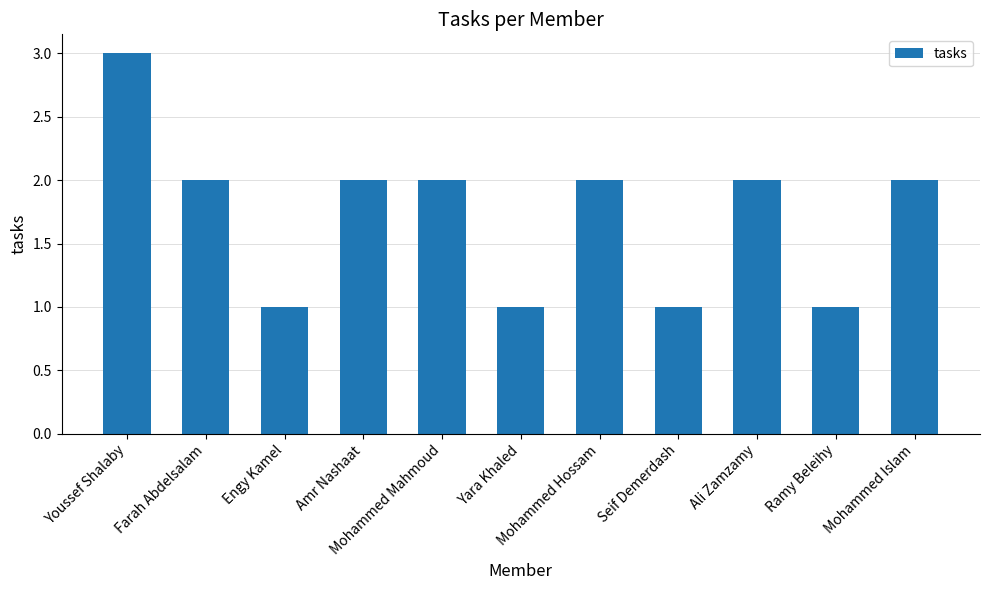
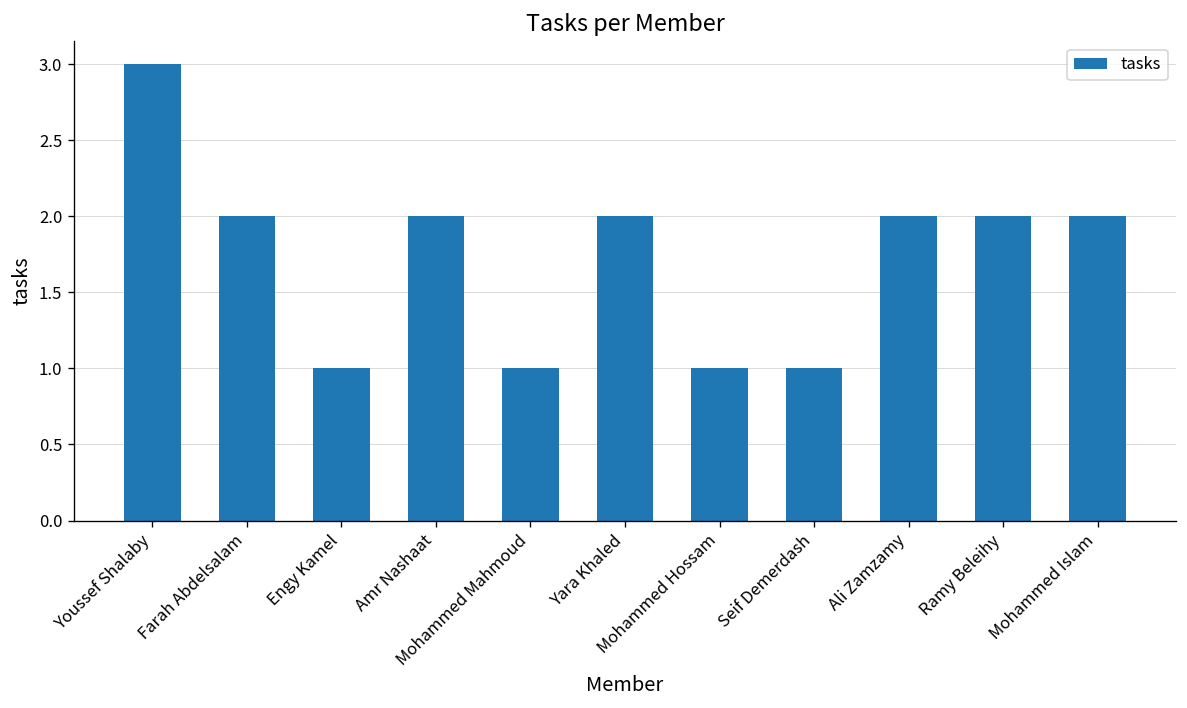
Mohammed Mahmoud: 2 -> 1
Yara Khaled: 1 -> 2
Mohammed Hossam: 2 -> 1
Ramy Beleihy: 1 -> 2
